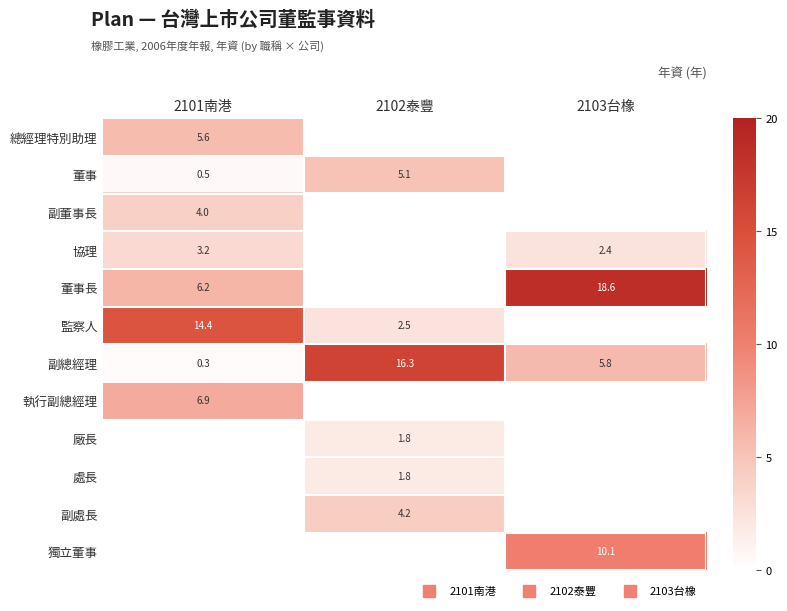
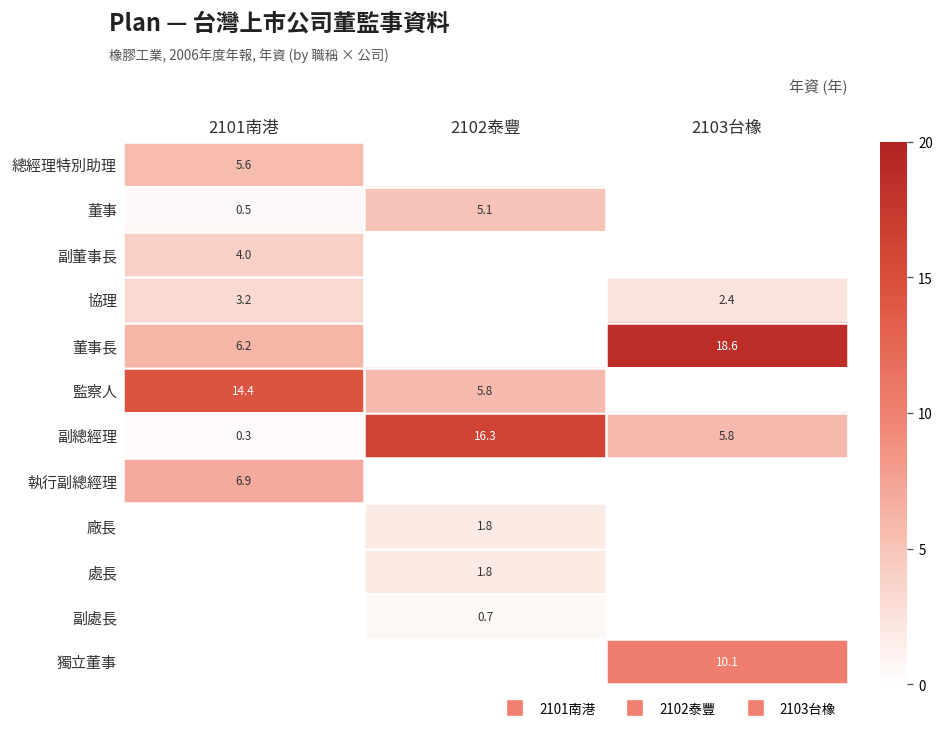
監察人, 2102泰豐: 2.5 -> 5.8
副處長, 2102泰豐: 4.2 -> 0.7
